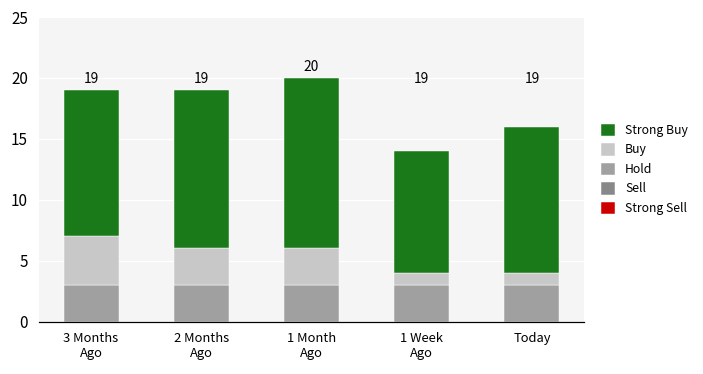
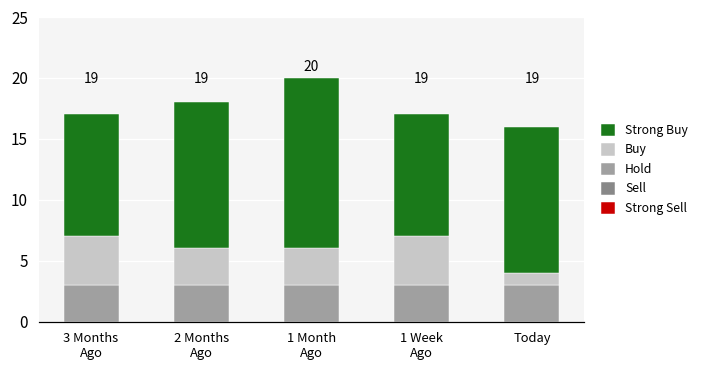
Strong Buy, 3 Months Ago: 12 -> 10
Strong Buy, 2 Months Ago: 13 -> 12
Buy, 1 Week Ago: 1 -> 4
